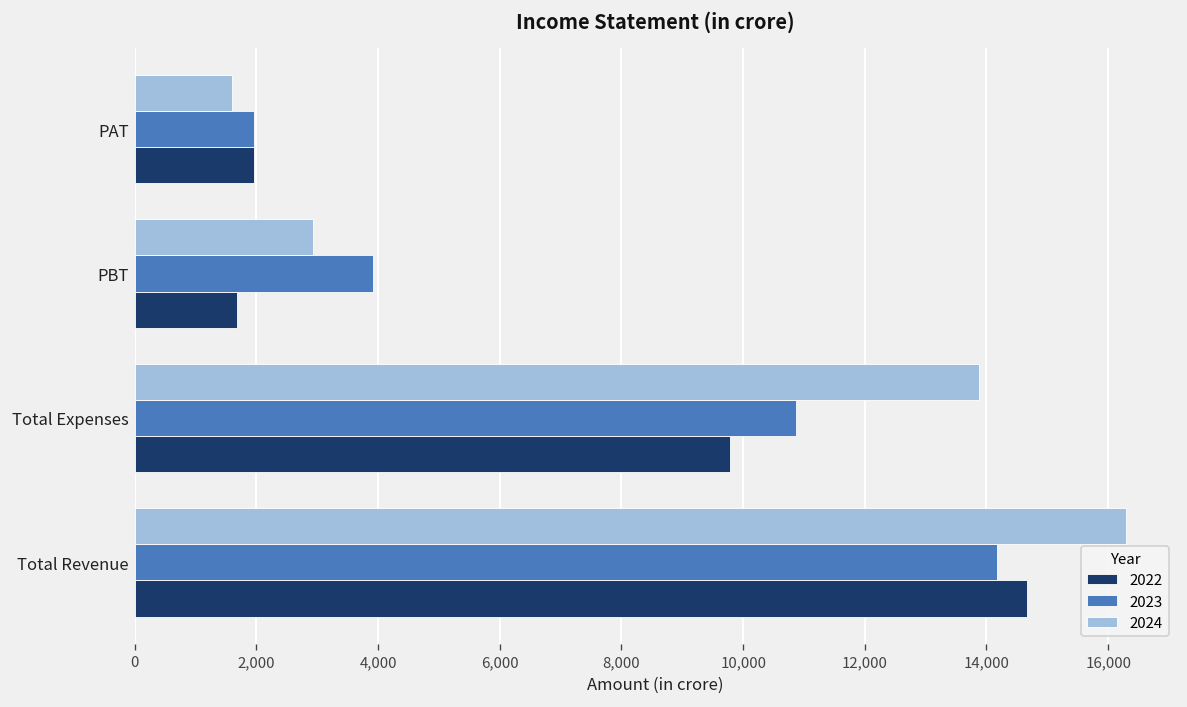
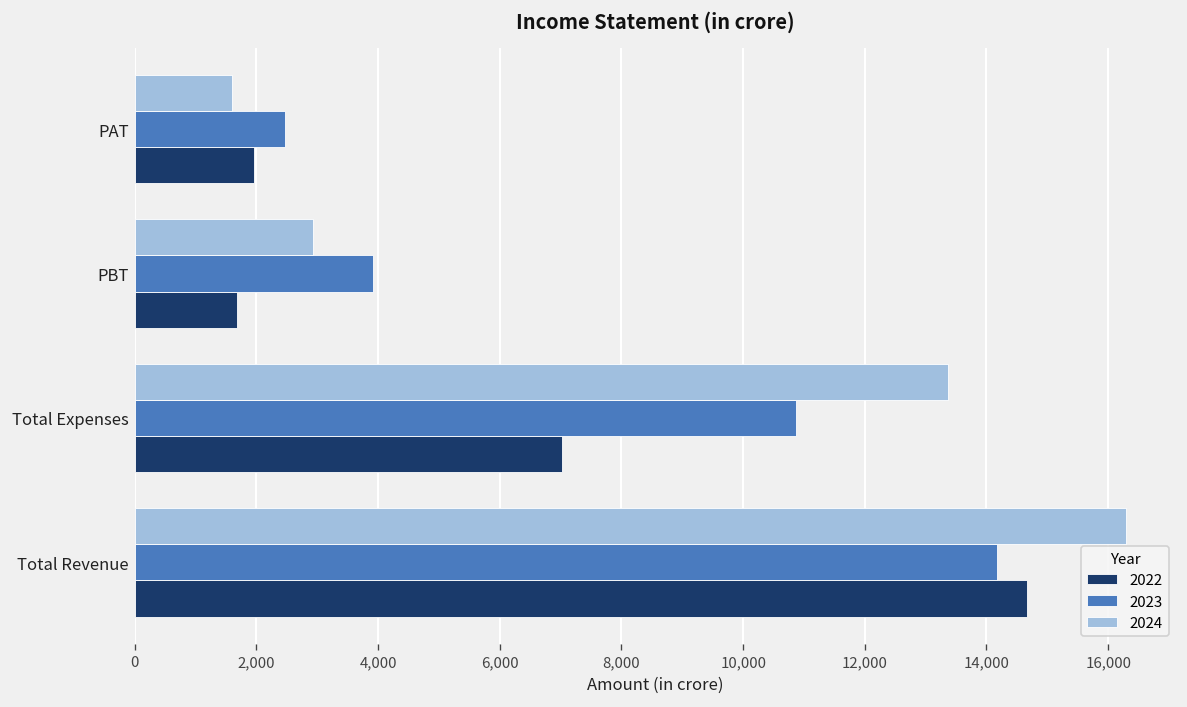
2023, PAT: 2,000 -> 2,500
2024, Total Expenses: 13,900 -> 13,400
2022, Total Expenses: 9,800 -> 7,000
